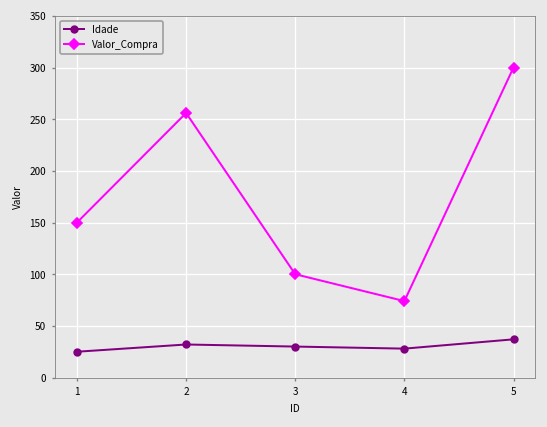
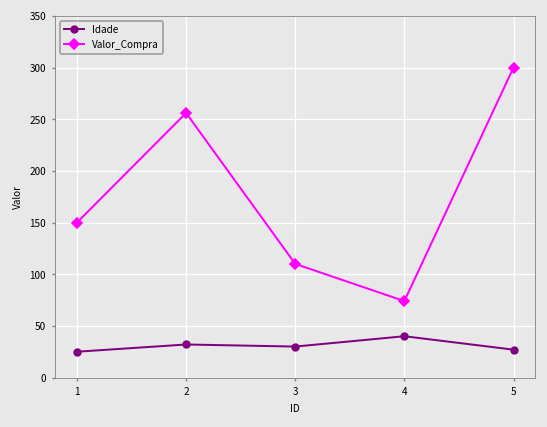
Valor_Compra, 3: 100 -> 110
Idade, 4: 30 -> 40
Idade, 5: 40 -> 30
